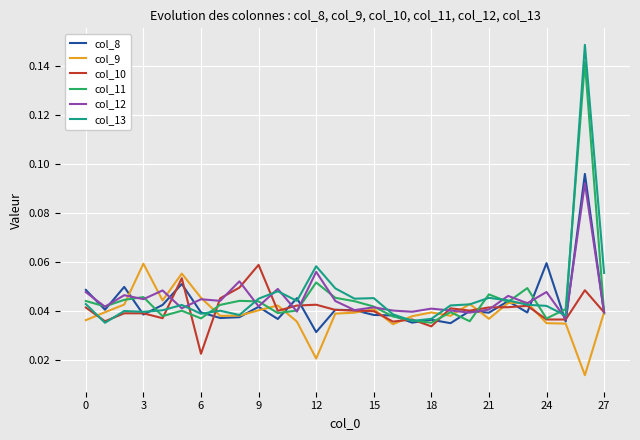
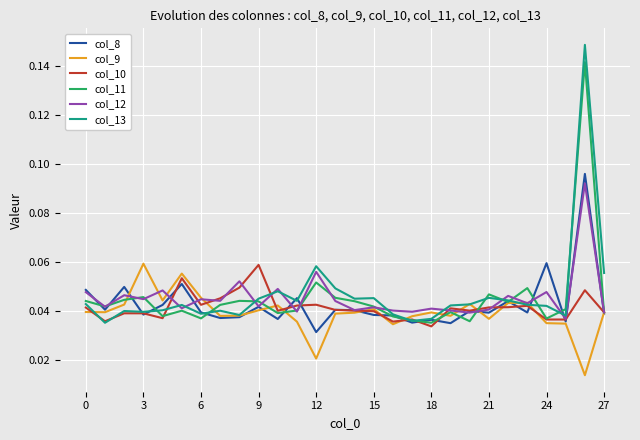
col_9, 0: 0.036 -> 0.040
col_10, 6: 0.022 -> 0.042
